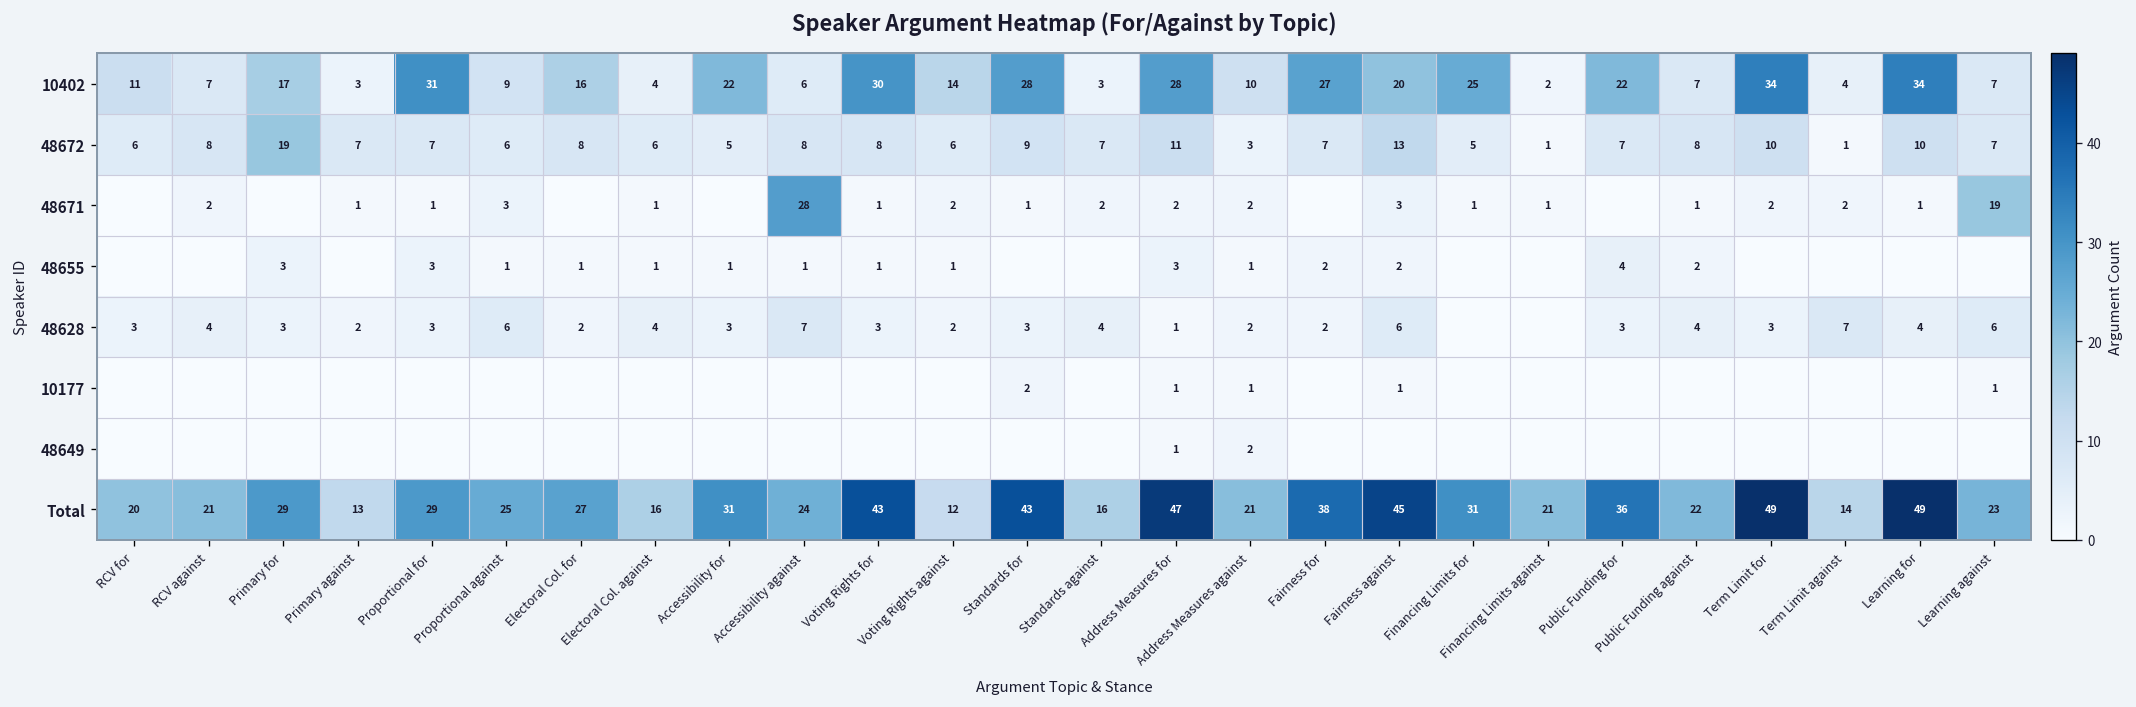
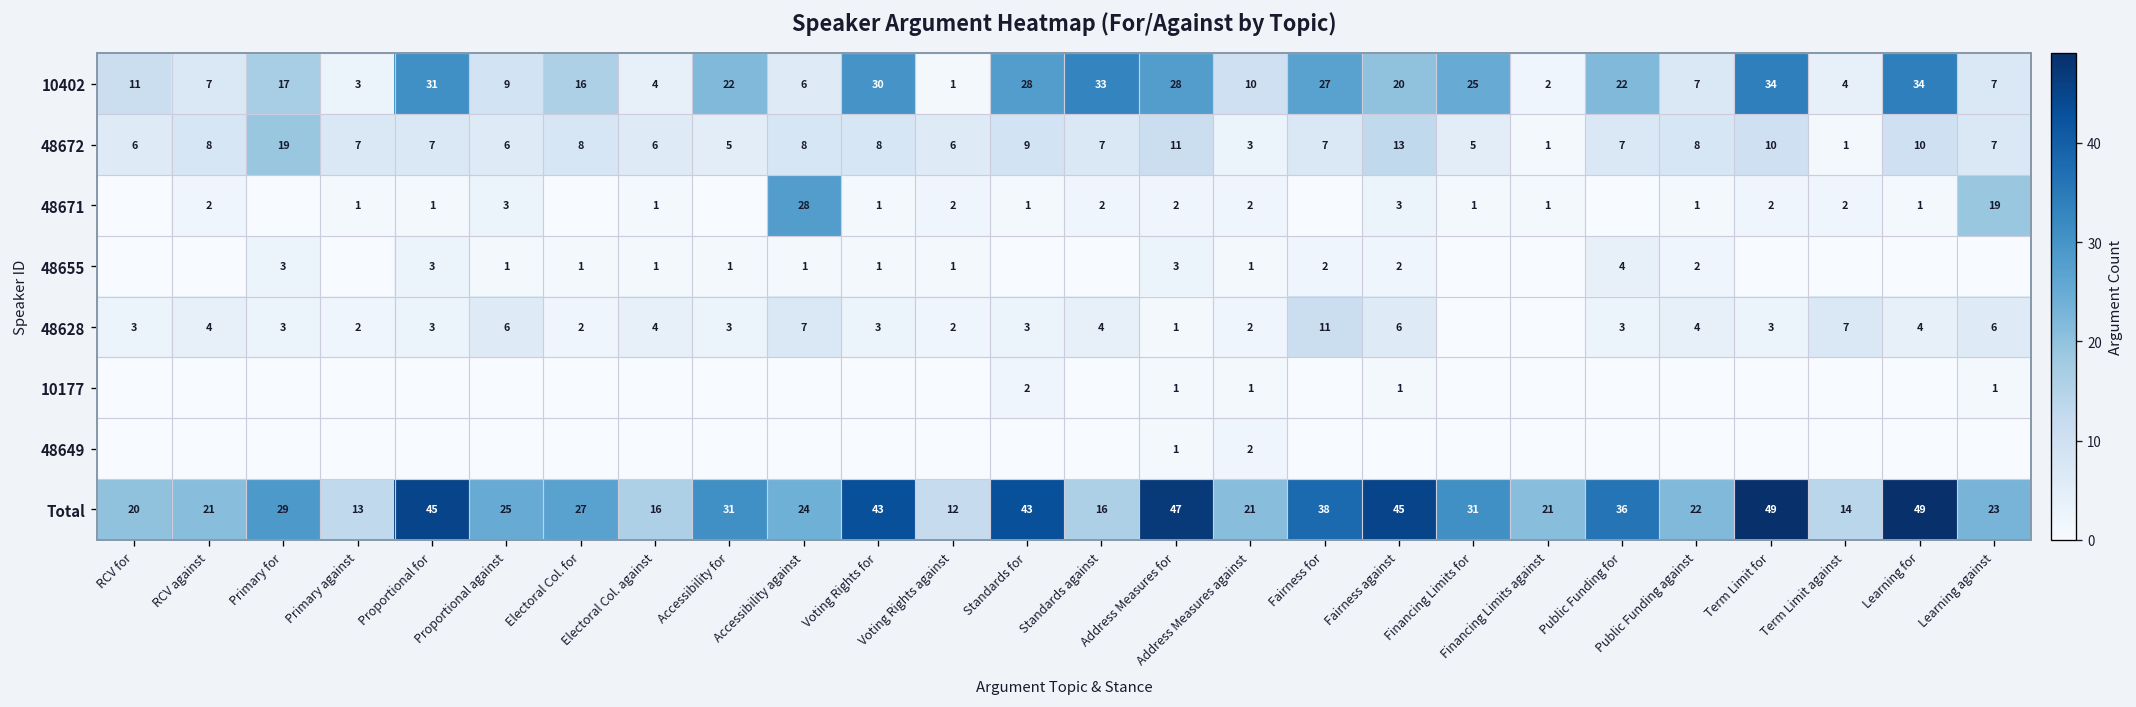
10402, Voting Rights against: 14 -> 1
10402, Standards against: 3 -> 33
48628, Fairness for: 2 -> 11
Total, Proportional for: 29 -> 45
